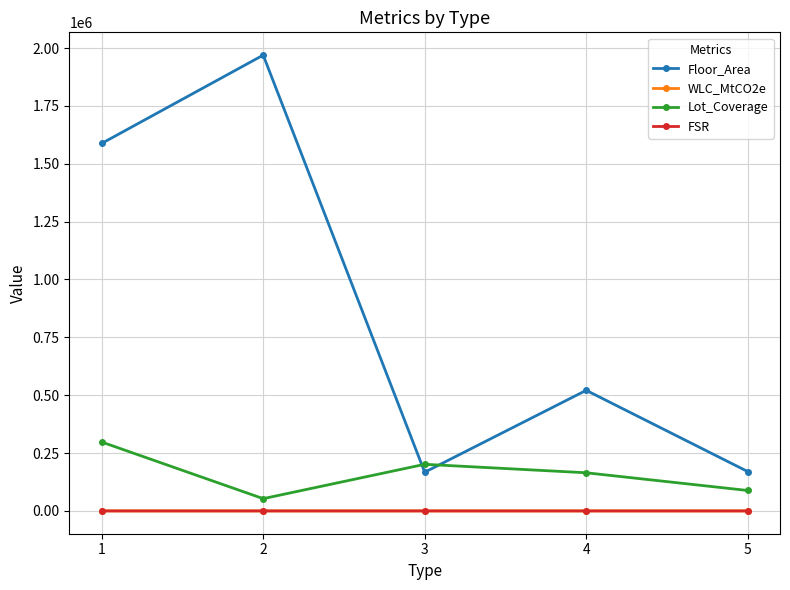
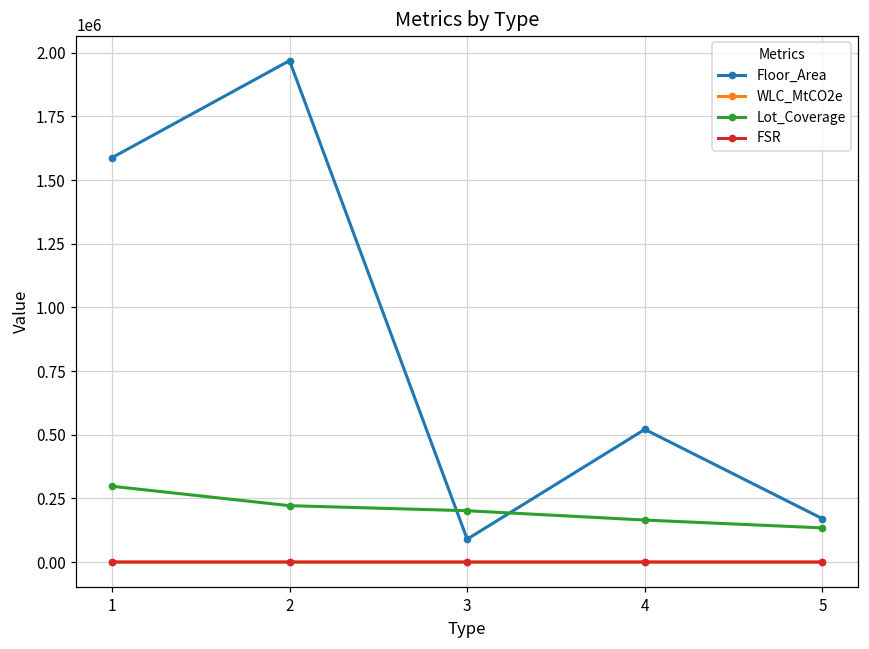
Lot_Coverage, 2: 50000 -> 220000
Floor_Area, 3: 170000 -> 90000
Lot_Coverage, 5: 90000 -> 130000
